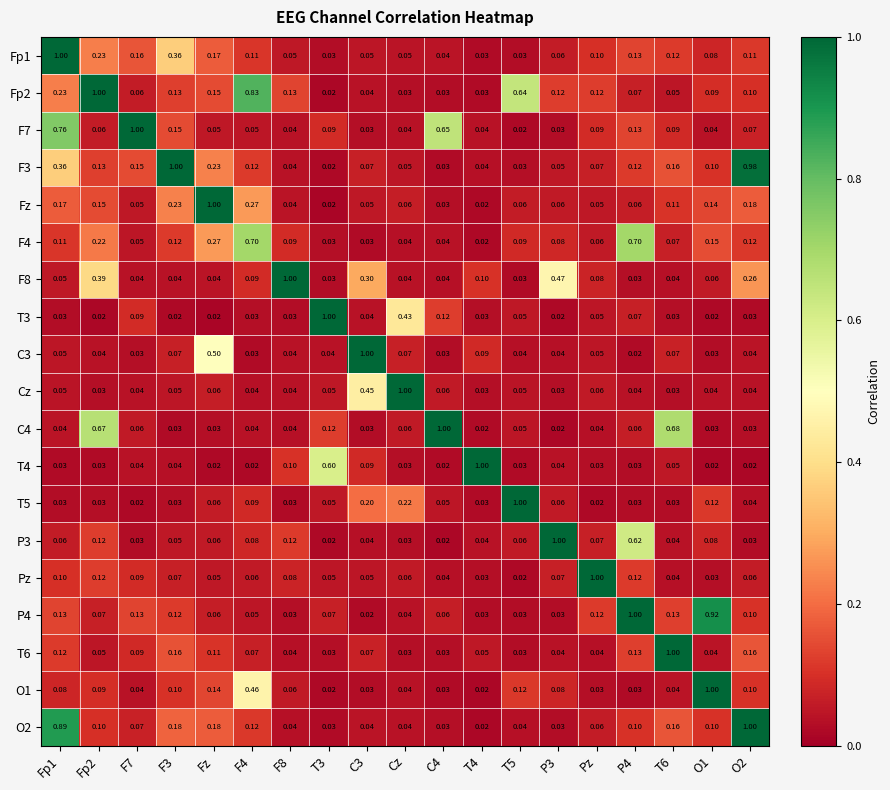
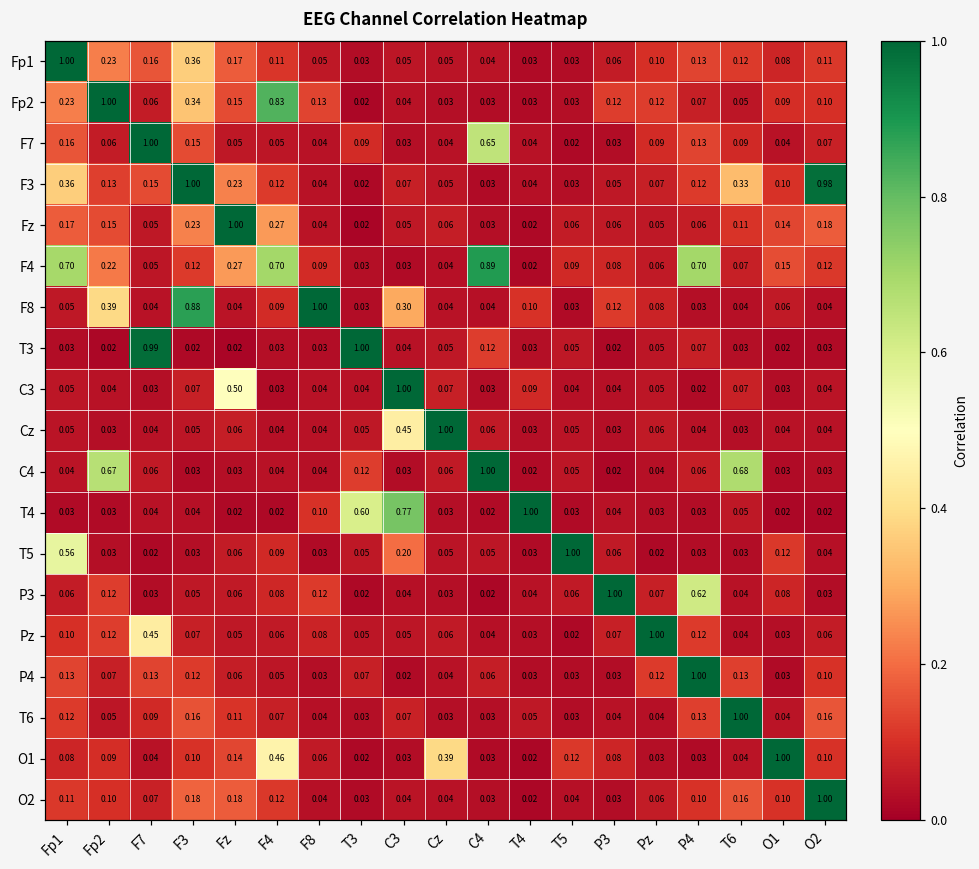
Fp2, F3: 0.13 -> 0.34
Fp2, T5: 0.64 -> 0.03
F7, Fp1: 0.76 -> 0.16
F3, T6: 0.16 -> 0.33
F4, Fp1: 0.11 -> 0.70
F4, C4: 0.04 -> 0.89
F8, F3: 0.04 -> 0.88
F8, P3: 0.47 -> 0.12
F8, O2: 0.26 -> 0.04
T3, F7: 0.09 -> 0.99
T3, Cz: 0.43 -> 0.05
T4, C3: 0.09 -> 0.77
T5, Fp1: 0.03 -> 0.56
T5, Cz: 0.22 -> 0.05
Pz, F7: 0.09 -> 0.45
P4, O1: 0.92 -> 0.03
O1, Cz: 0.04 -> 0.39
O2, Fp1: 0.89 -> 0.11
